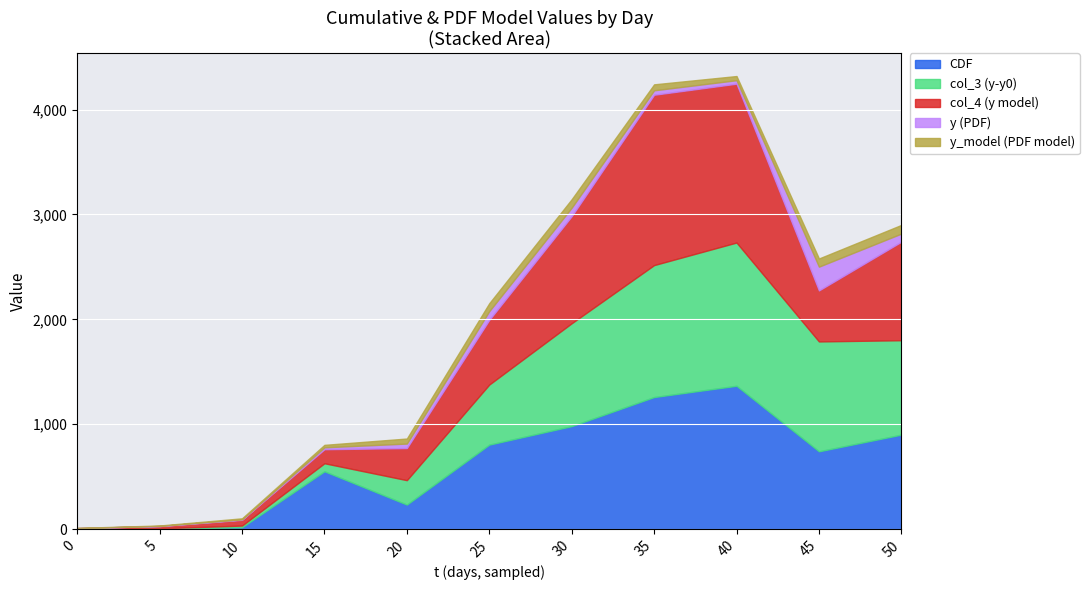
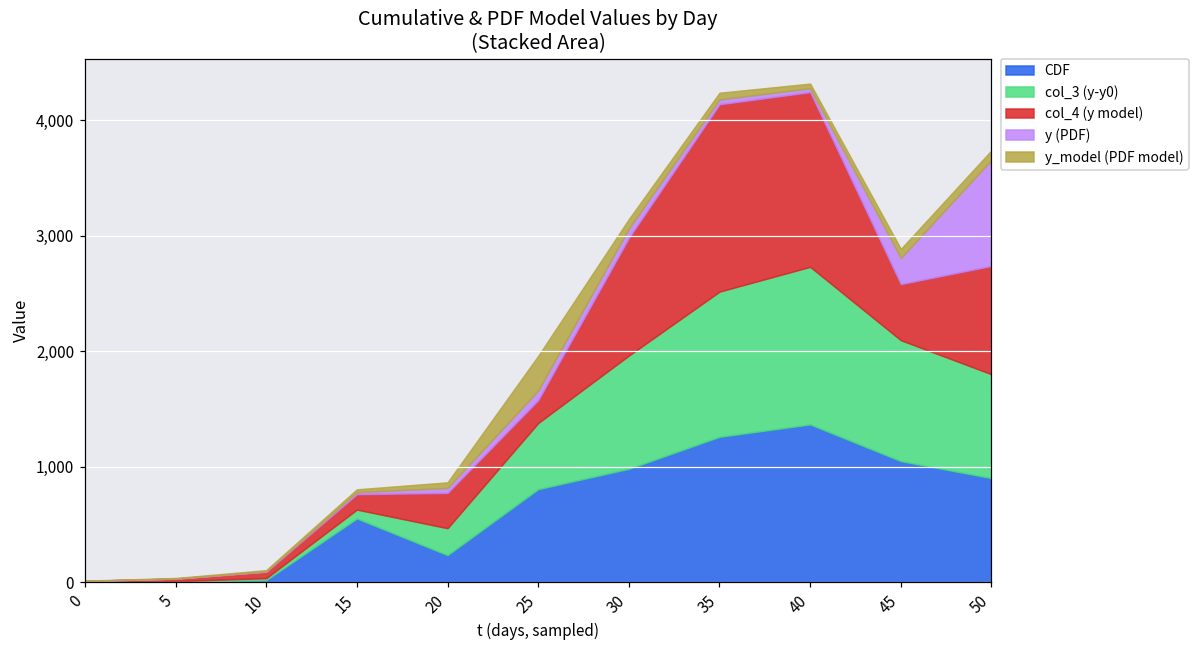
col_4 (y model), 25: 620 -> 200
y_model (PDF model), 25: 80 -> 300
CDF, 45: 740 -> 1,050
y (PDF), 50: 80 -> 920
